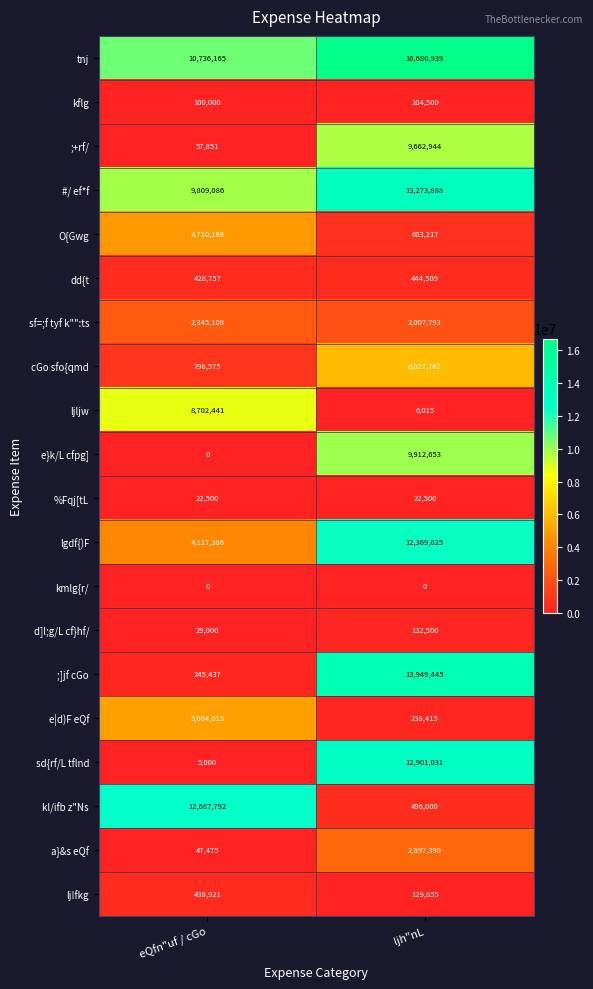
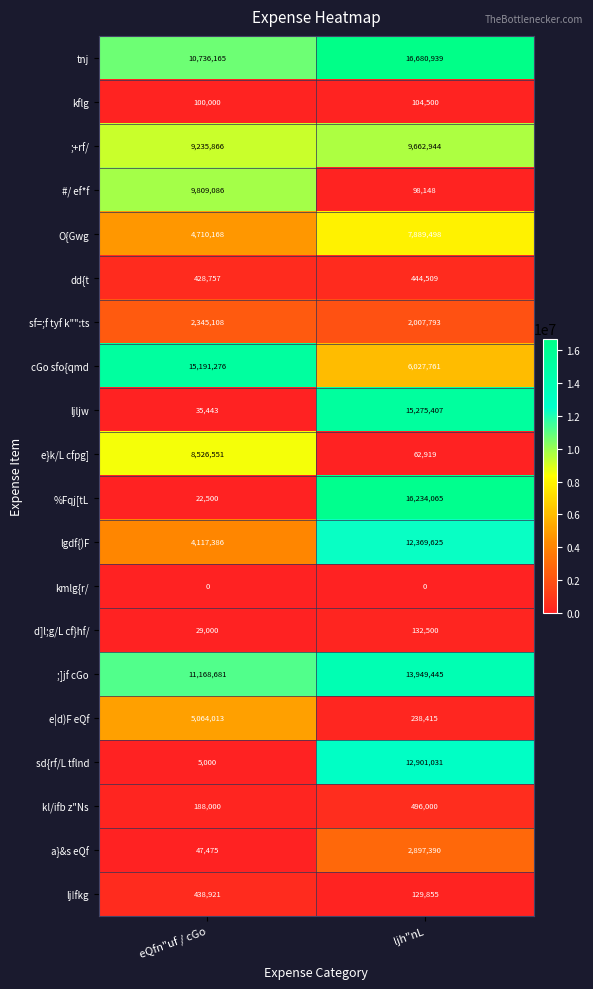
;+rf/, eQfn"uf / cGo: 57,851 -> 9,235,866
#/ ef*f, ljh"nL: 13,273,888 -> 98,148
O{Gwg, ljh"nL: 603,217 -> 7,889,498
cGo sfo{qmd, eQfn"uf / cGo: 798,575 -> 15,191,276
ljljw, eQfn"uf / cGo: 8,702,441 -> 35,443
ljljw, ljh"nL: 6,015 -> 15,275,407
e}k/L cfpg], eQfn"uf / cGo: 0 -> 8,526,551
e}k/L cfpg], ljh"nL: 9,912,653 -> 62,919
%Fqj[tL, ljh"nL: 22,500 -> 16,234,065
;]jf cGo, eQfn"uf / cGo: 245,437 -> 11,168,681
kl/ifb z"Ns, eQfn"uf / cGo: 12,687,792 -> 188,000
